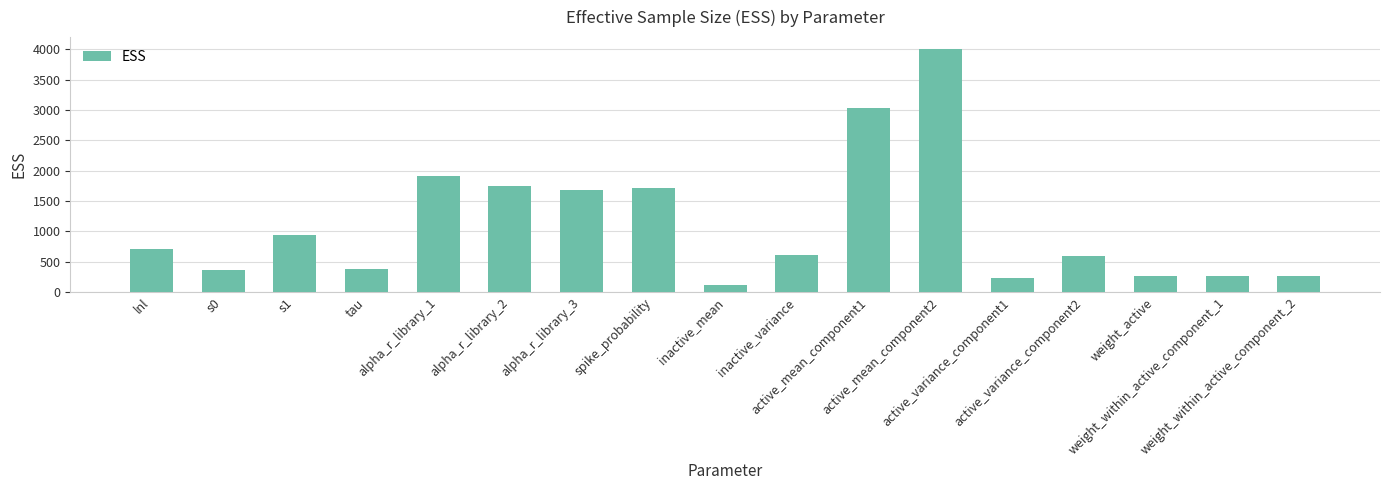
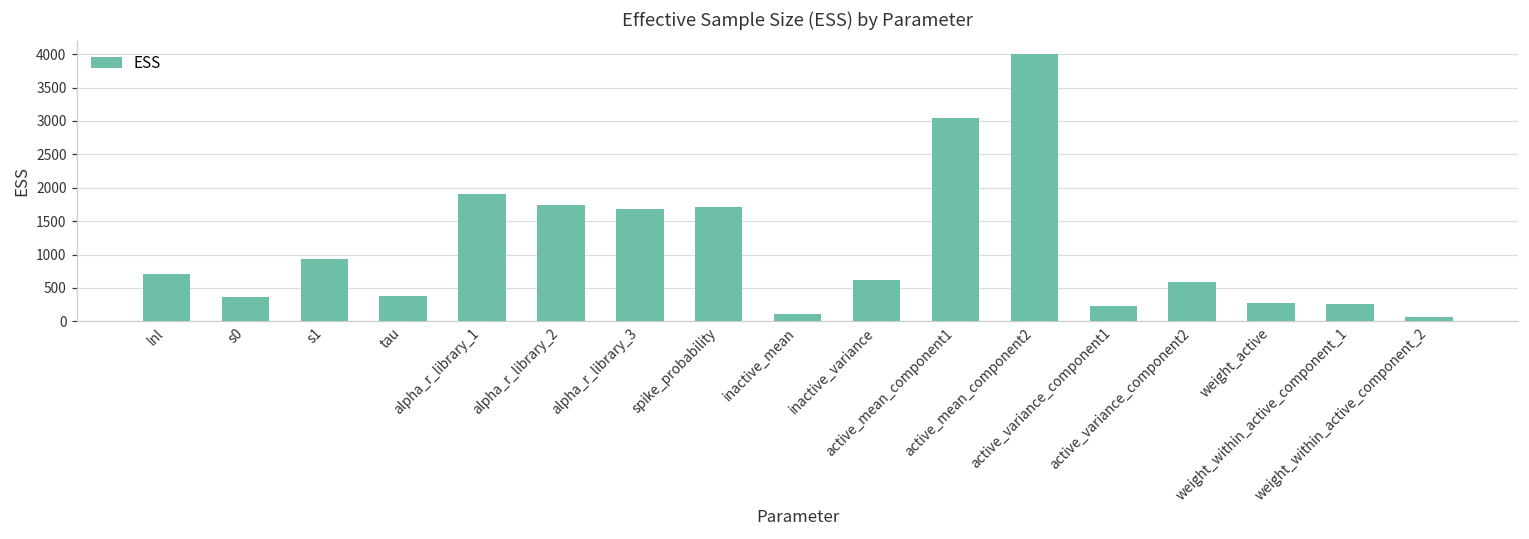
weight_within_active_component_2: 300 -> 100
